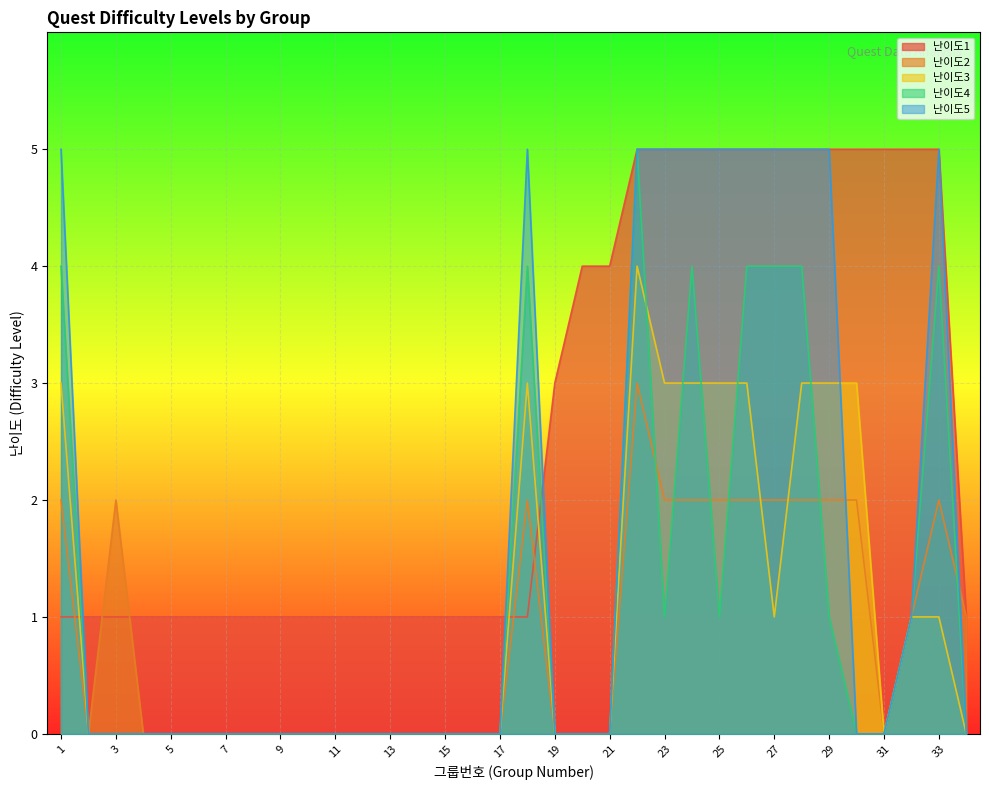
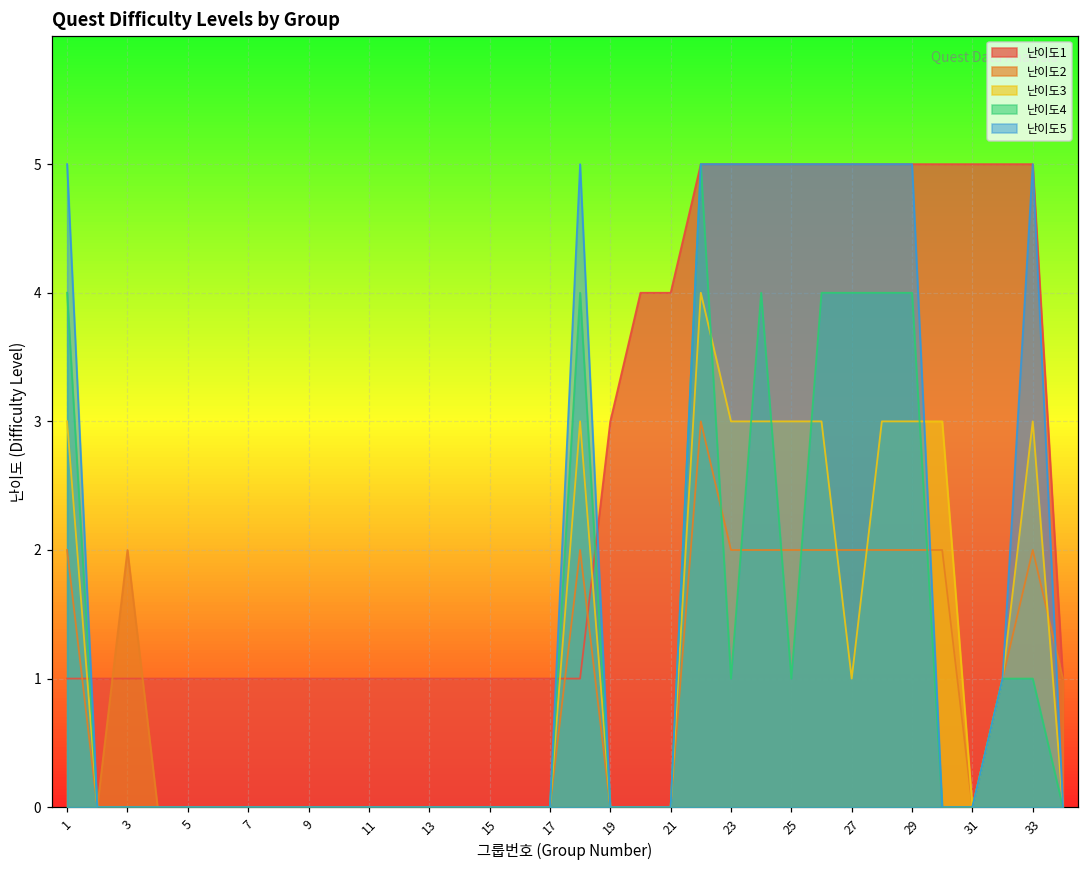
난이도4, 29: 1 -> 4
난이도3, 33: 1 -> 3
난이도4, 33: 4 -> 1
